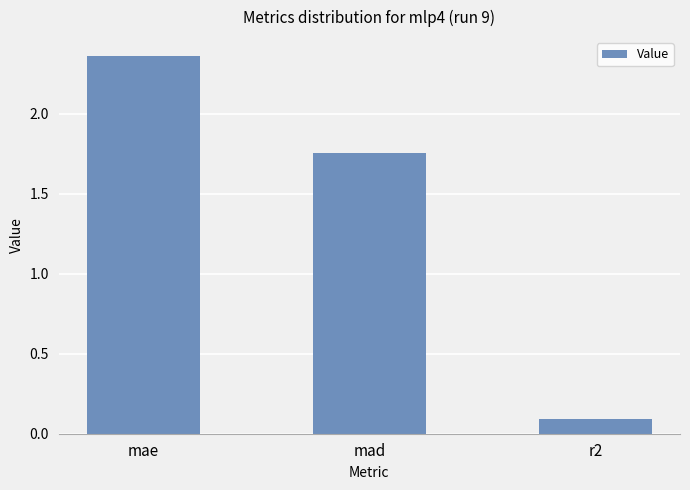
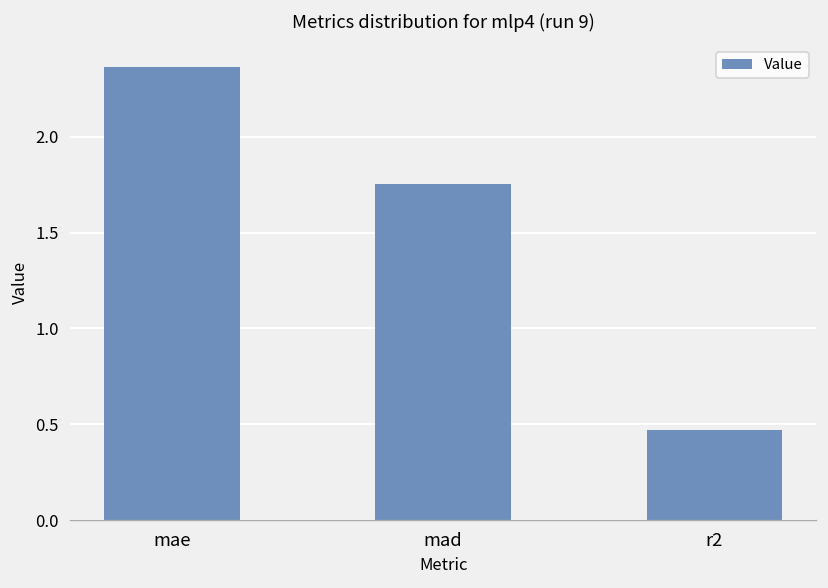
r2: 0.09 -> 0.47
